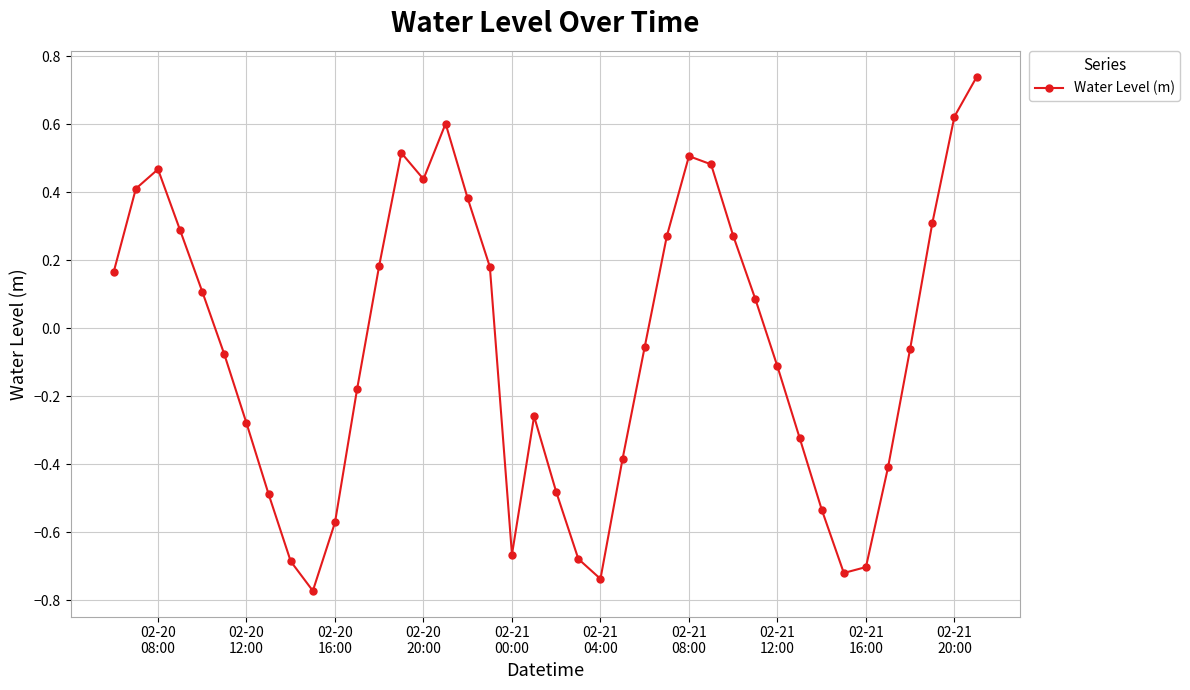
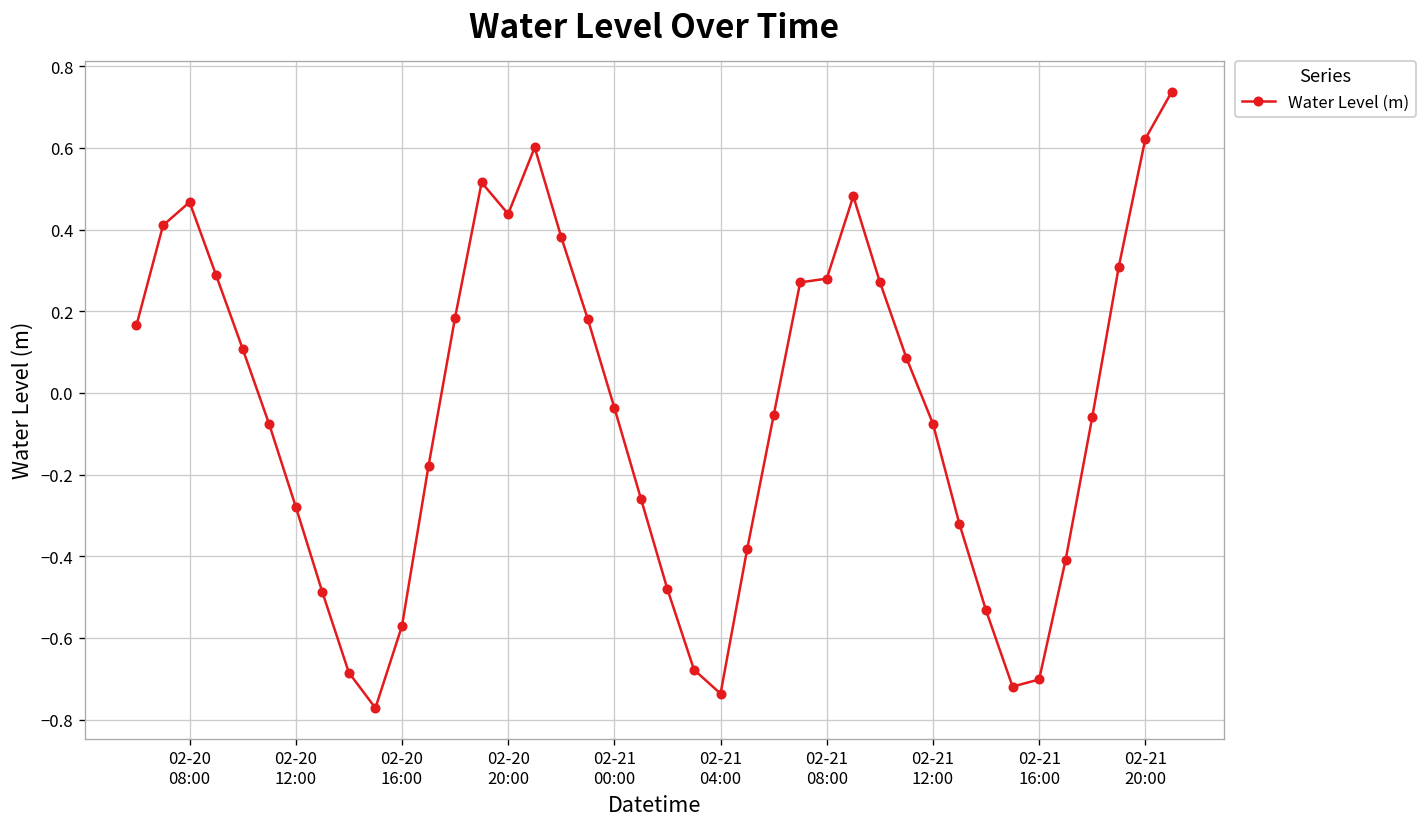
02-21 00:00: -0.66 -> -0.04
02-21 08:00: 0.51 -> 0.28
02-21 12:00: -0.11 -> -0.08
